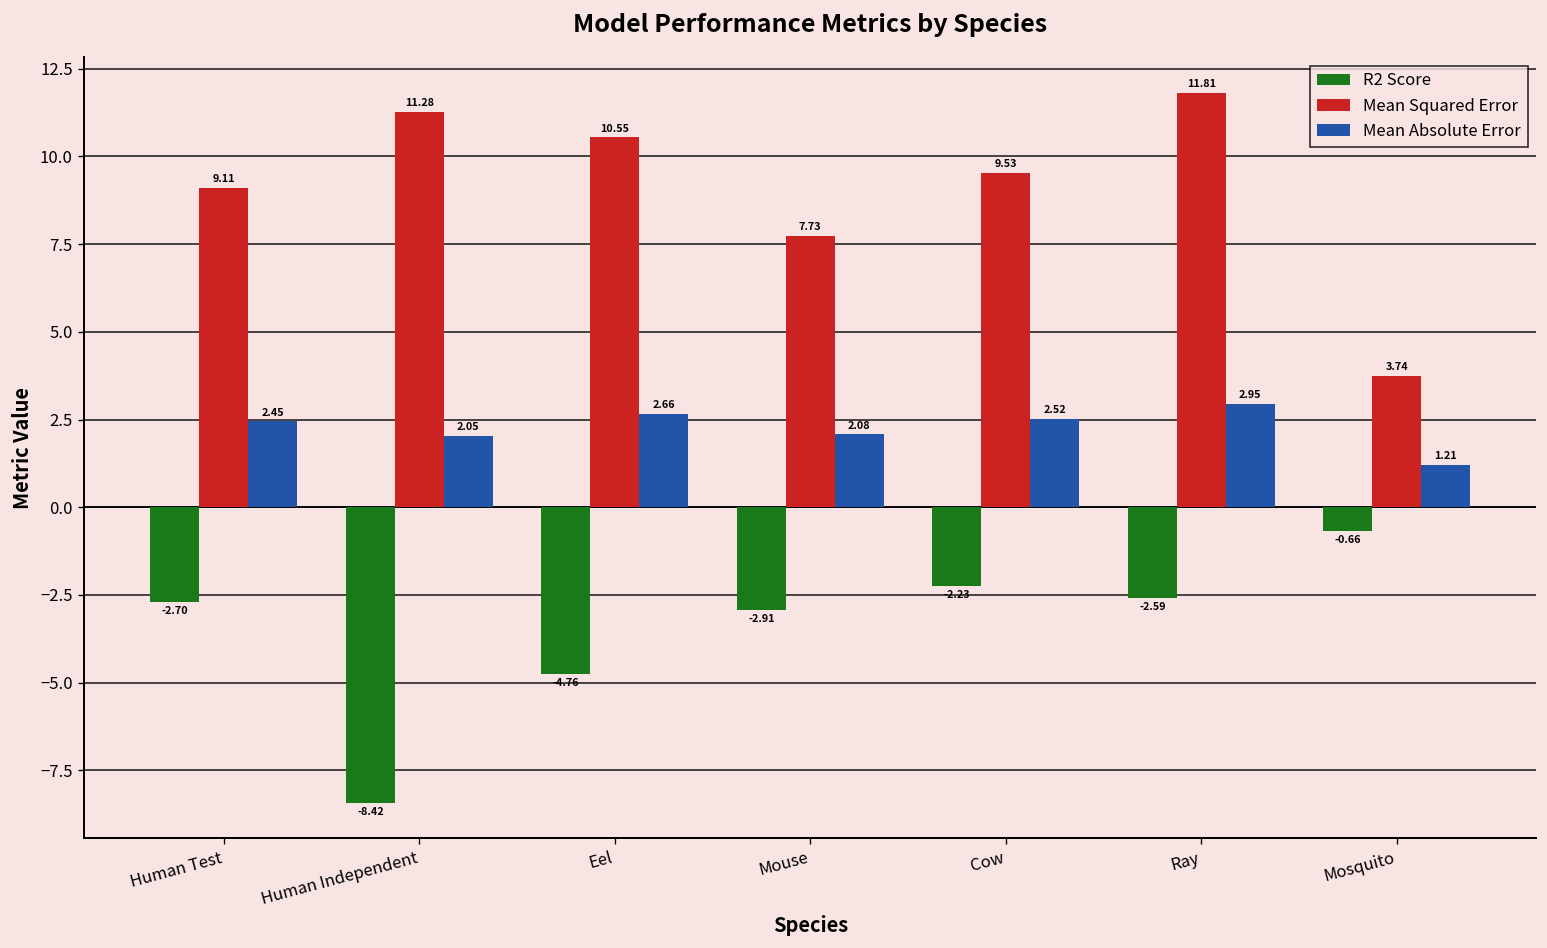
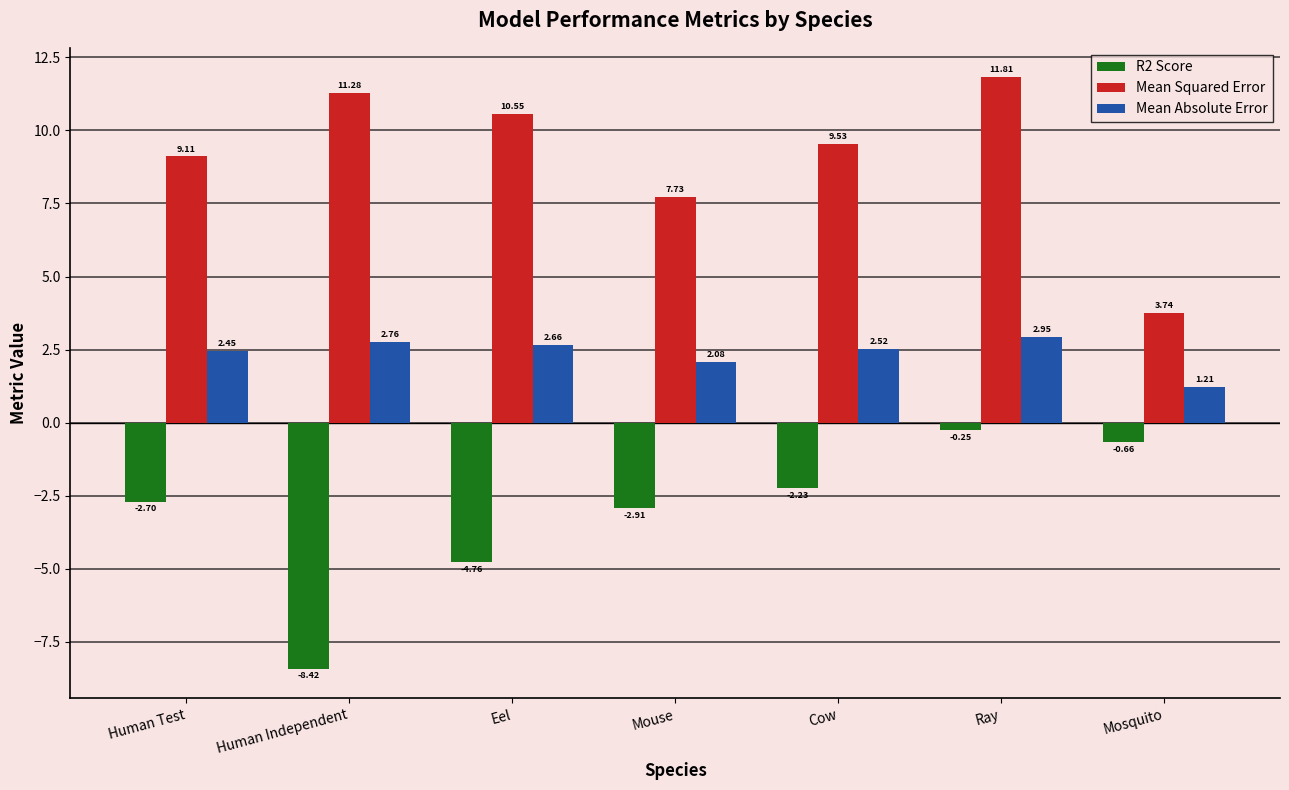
Mean Absolute Error, Human Independent: 2.05 -> 2.76
R2 Score, Ray: -2.59 -> -0.25
